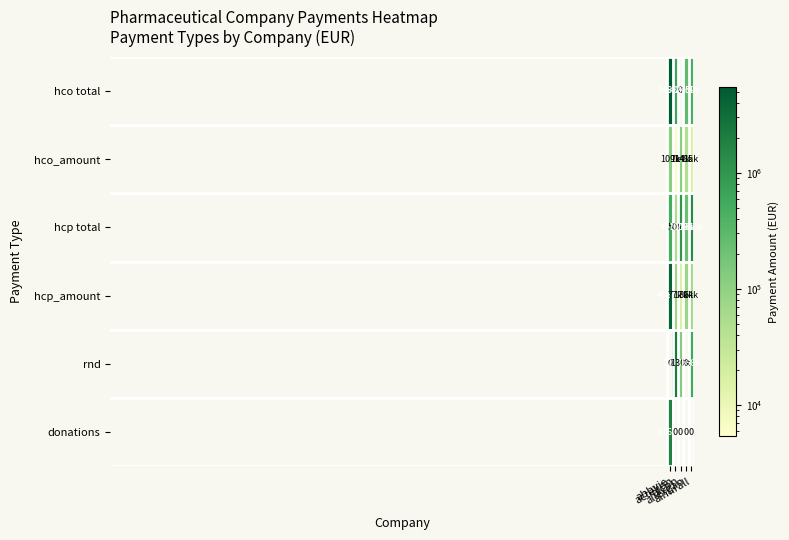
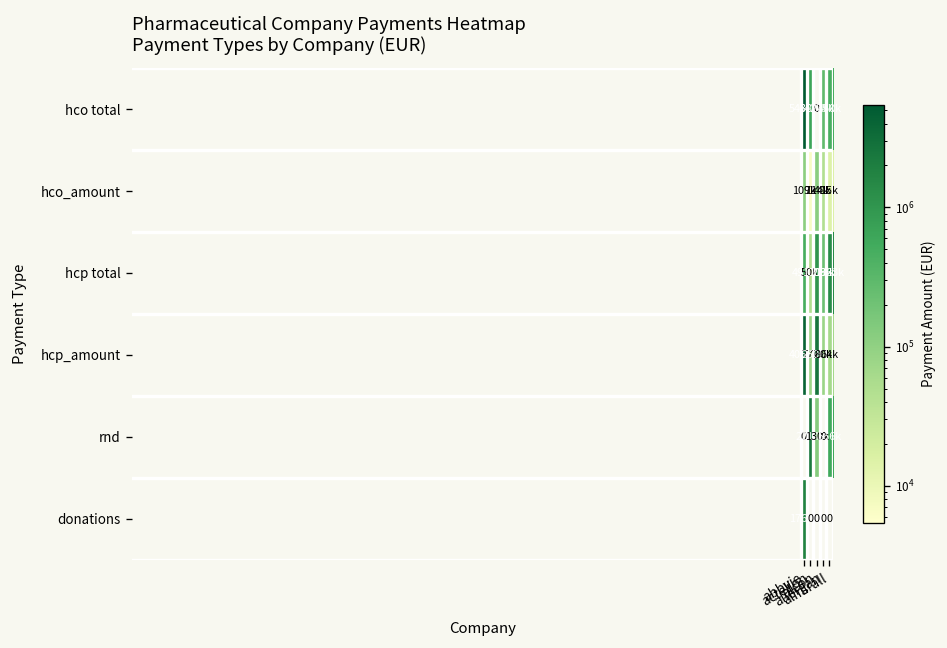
hcp_amount, alcon: 17k -> 2506k
